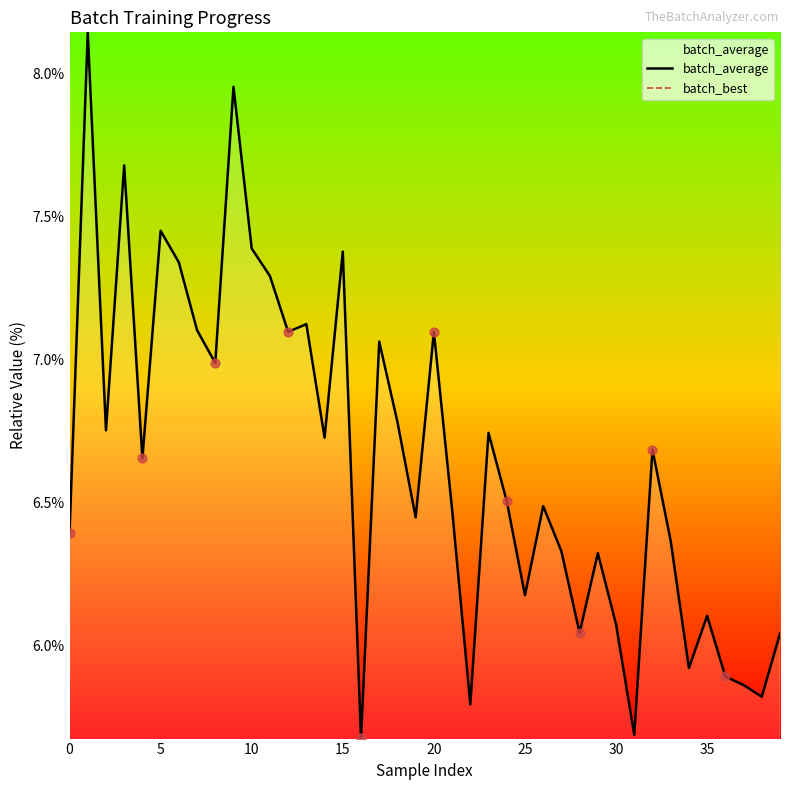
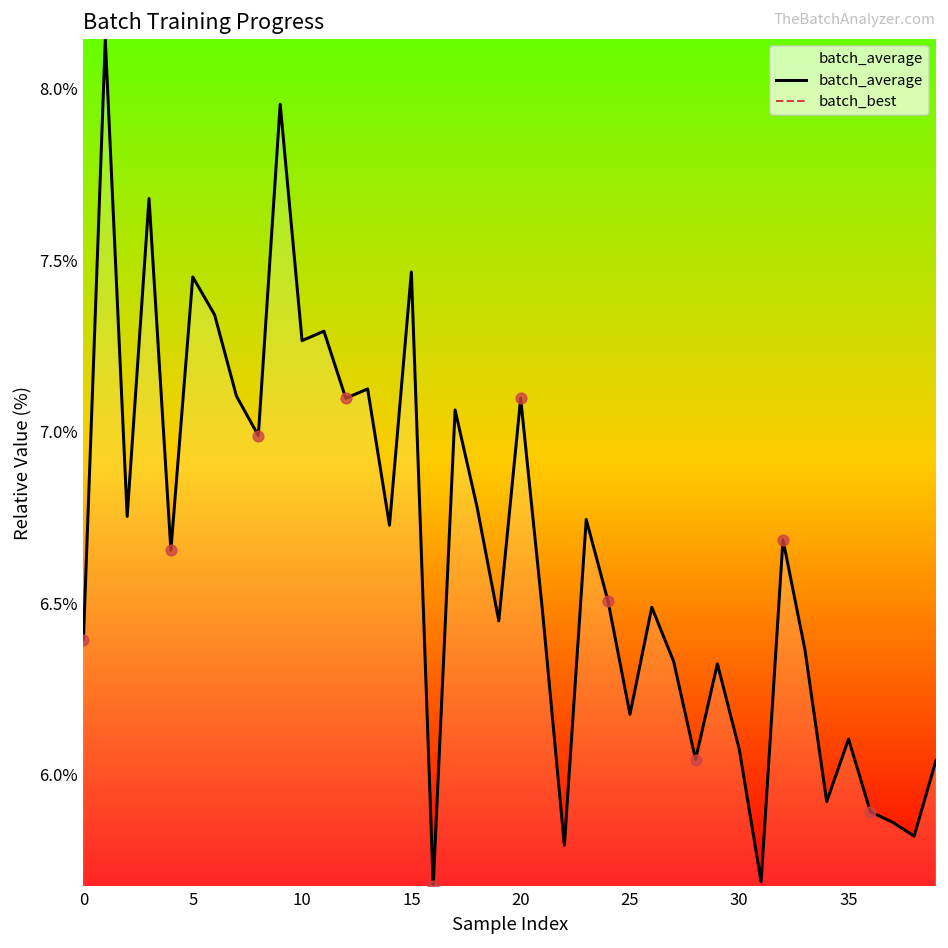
batch_average, 10: 7.39% -> 7.27%
batch_average, 15: 7.38% -> 7.47%
